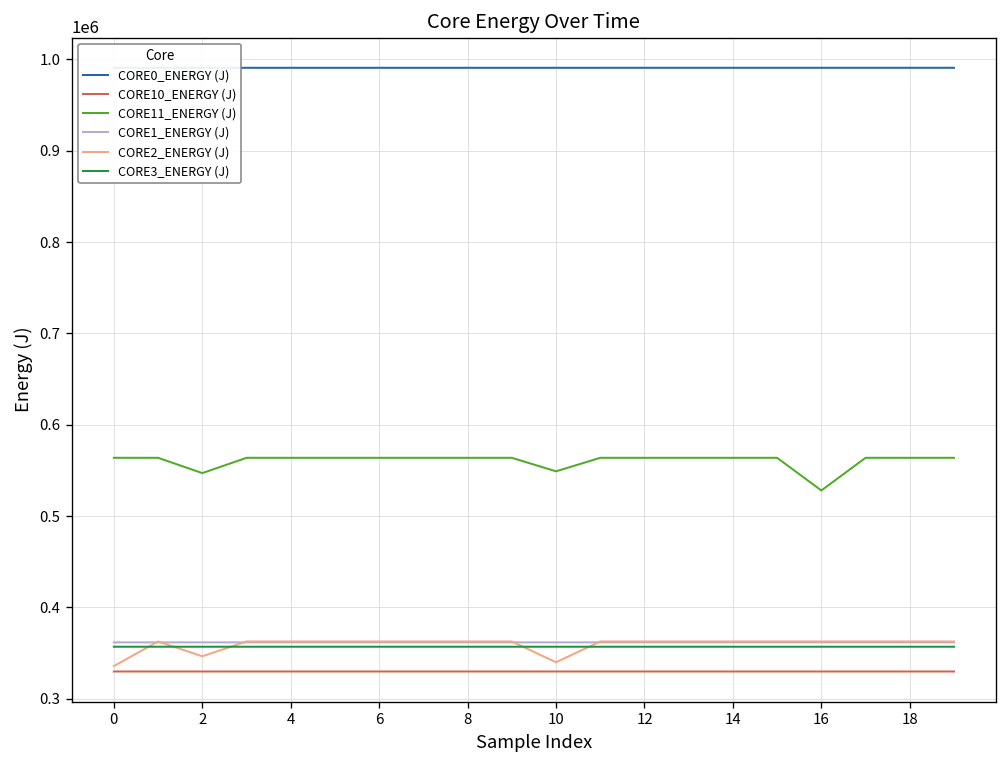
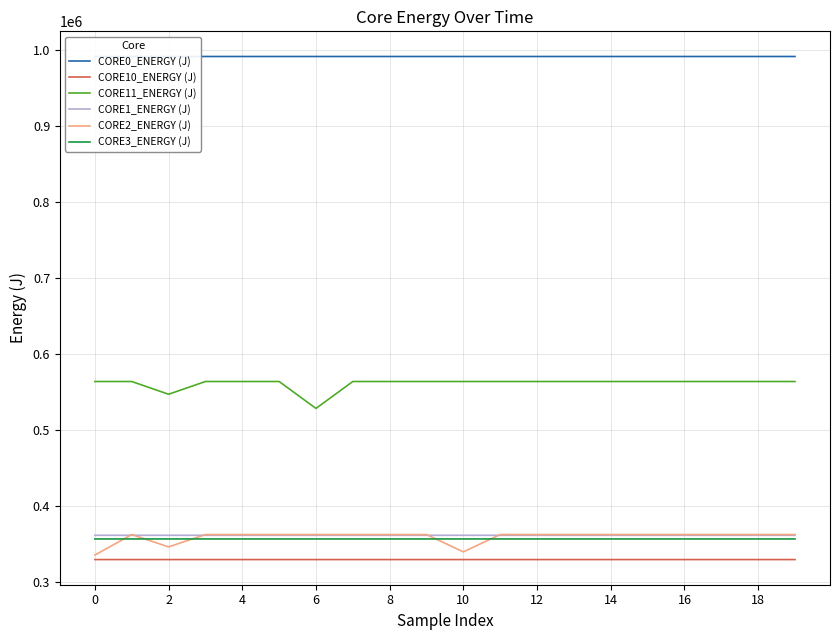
CORE11_ENERGY (J), 6: 560000 -> 530000
CORE11_ENERGY (J), 10: 550000 -> 560000
CORE11_ENERGY (J), 16: 530000 -> 560000
